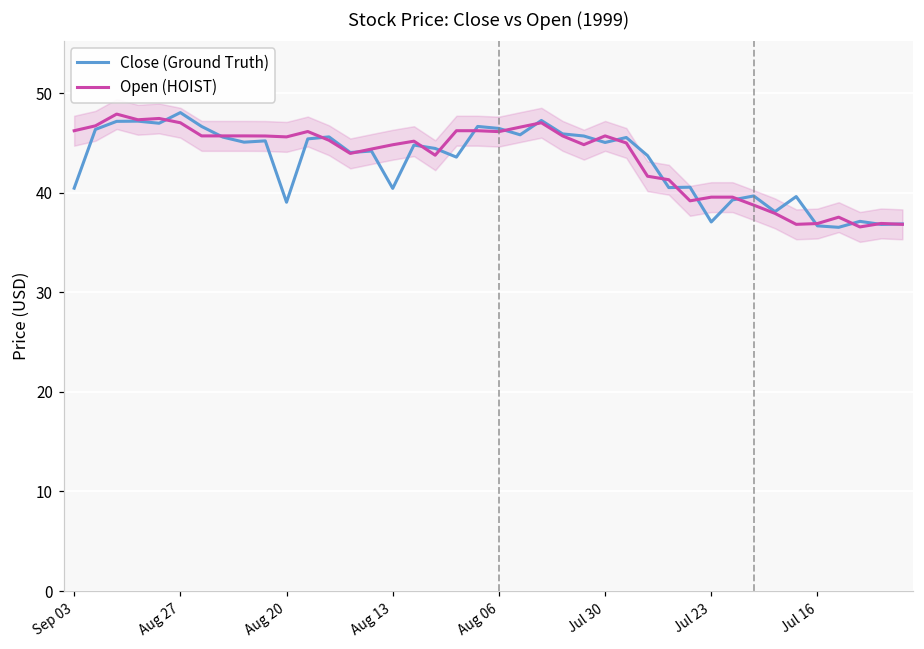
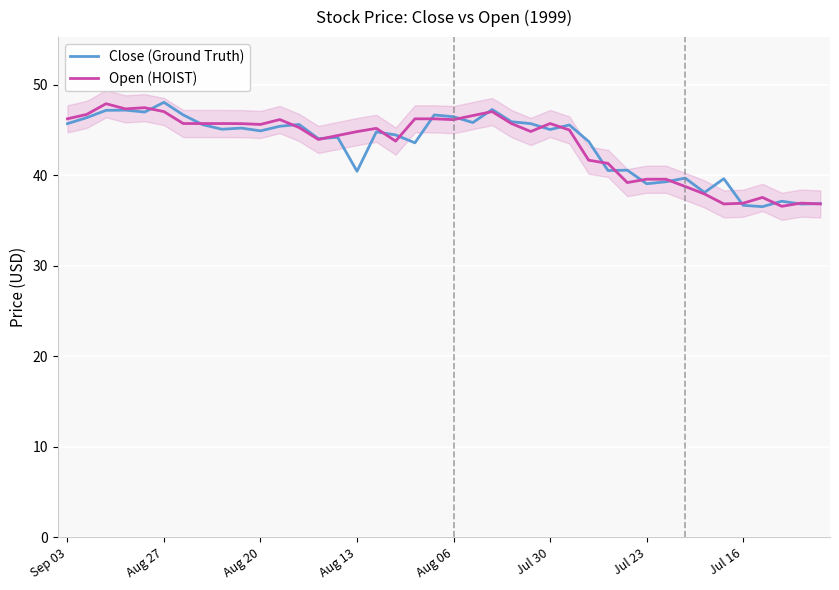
Close (Ground Truth), Sep 03: 40 -> 46
Close (Ground Truth), Aug 20: 39 -> 45
Close (Ground Truth), Jul 23: 37 -> 39
